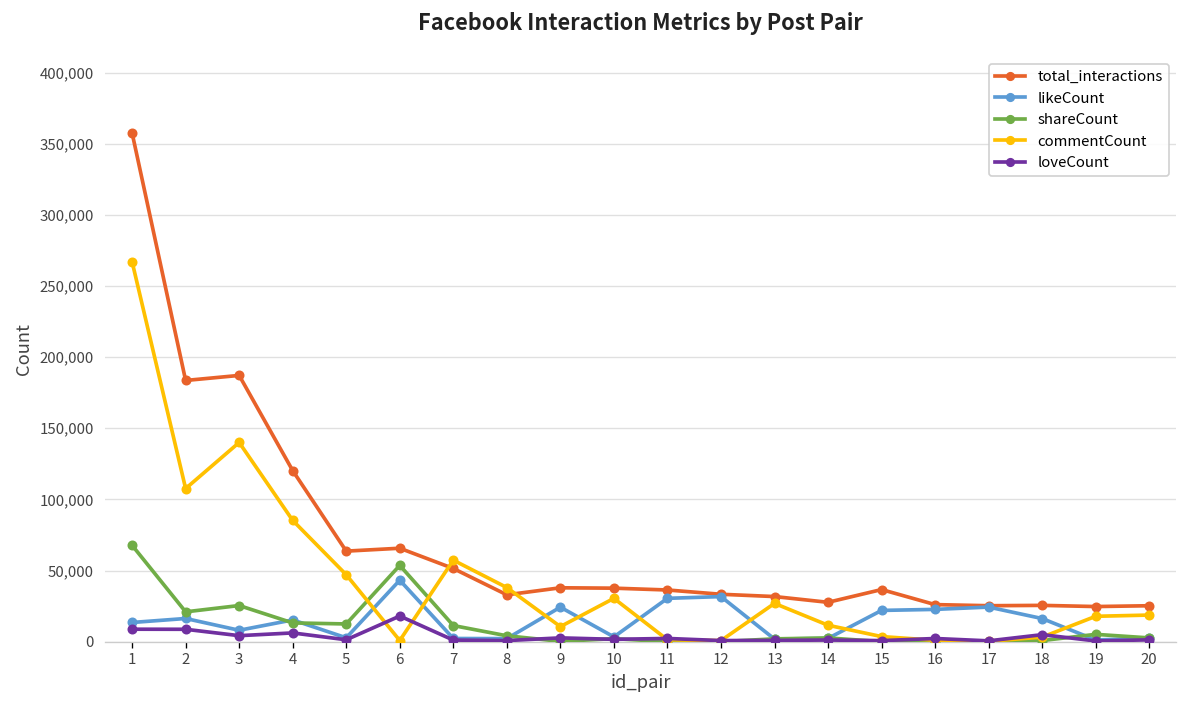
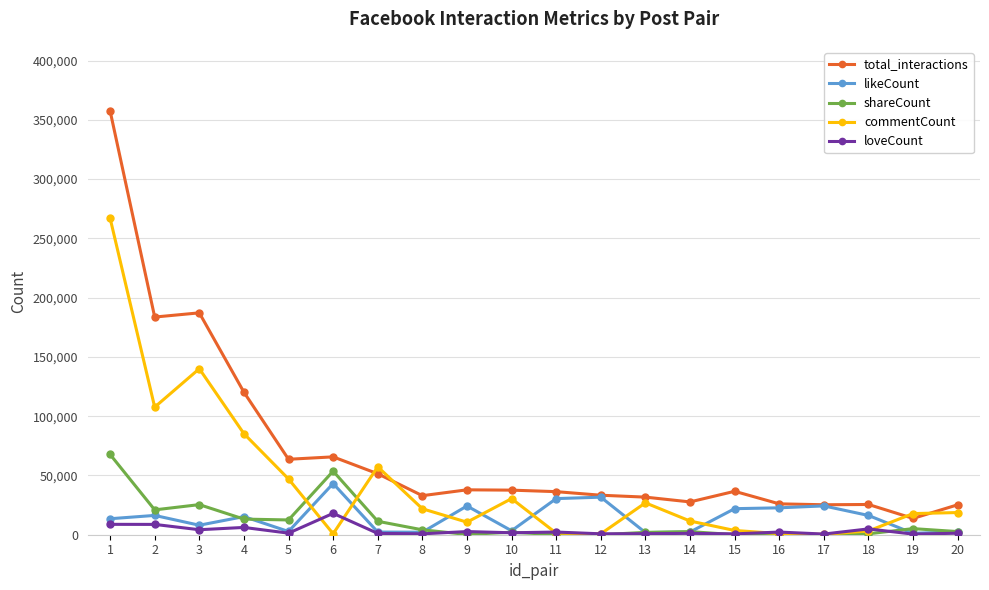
commentCount, 8: 38,000 -> 22,000
total_interactions, 19: 25,000 -> 14,000
